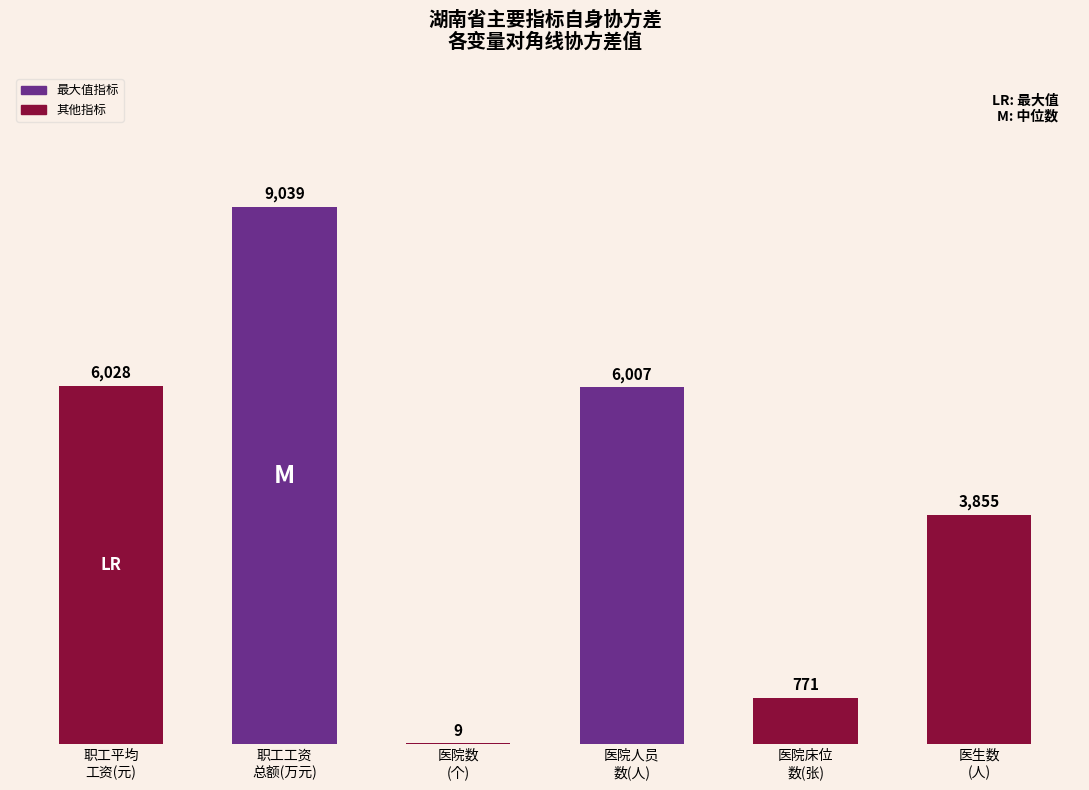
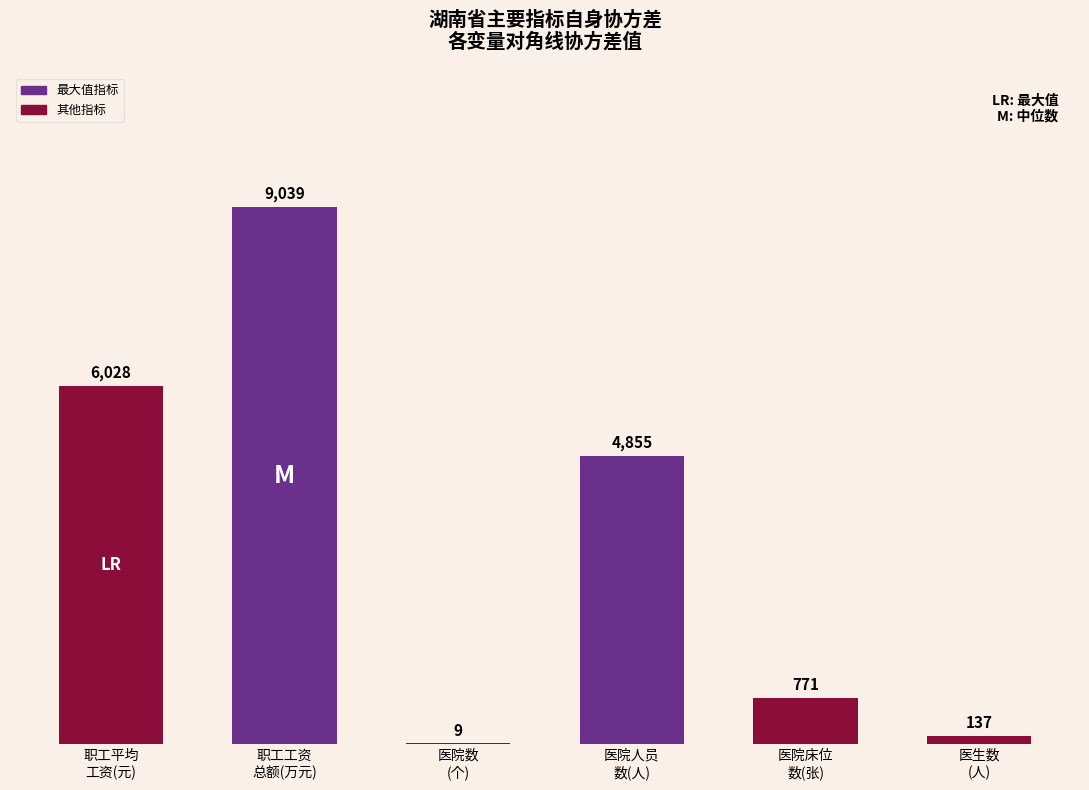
医院人员 数(人): 6,007 -> 4,855
医生数 (人): 3,855 -> 137
